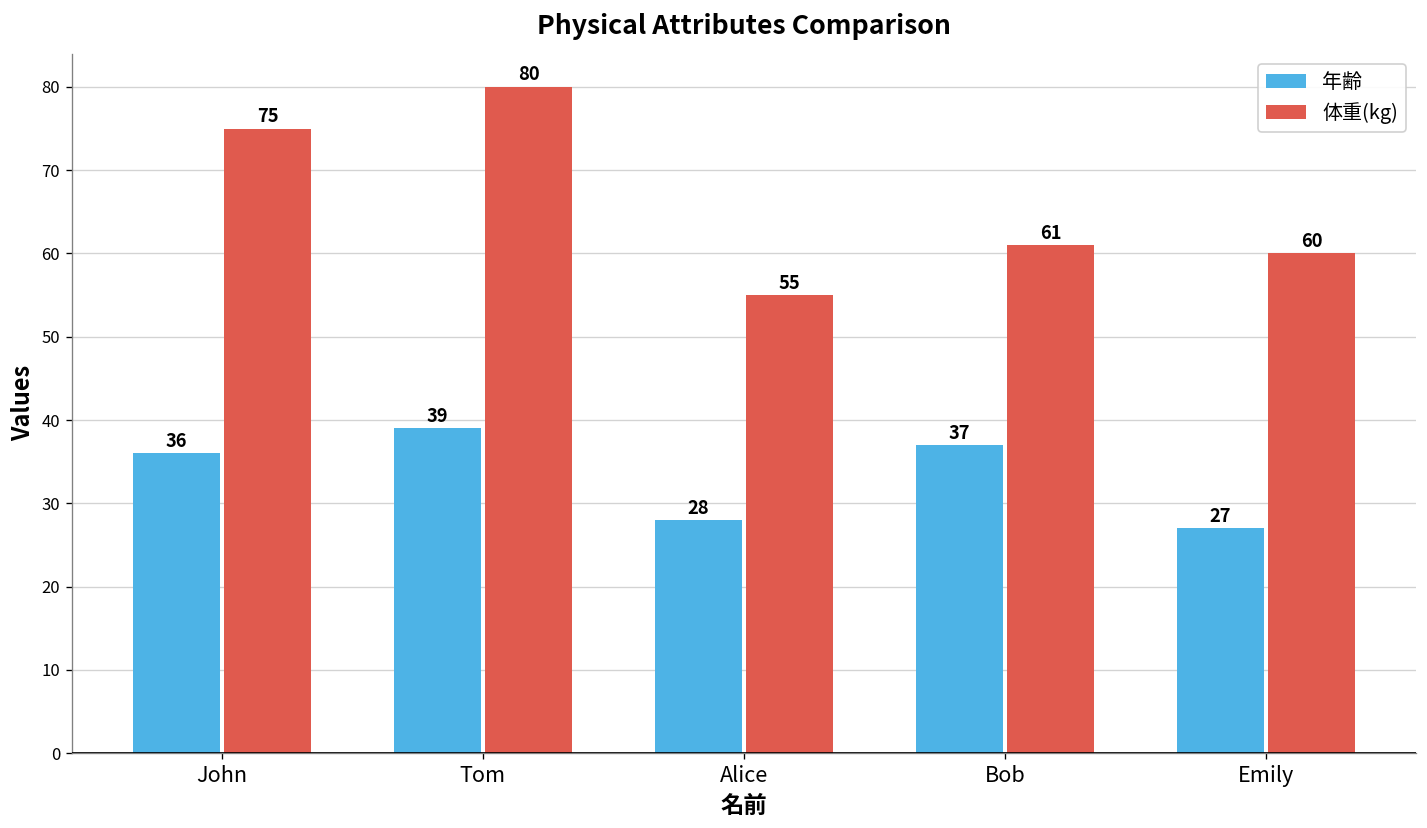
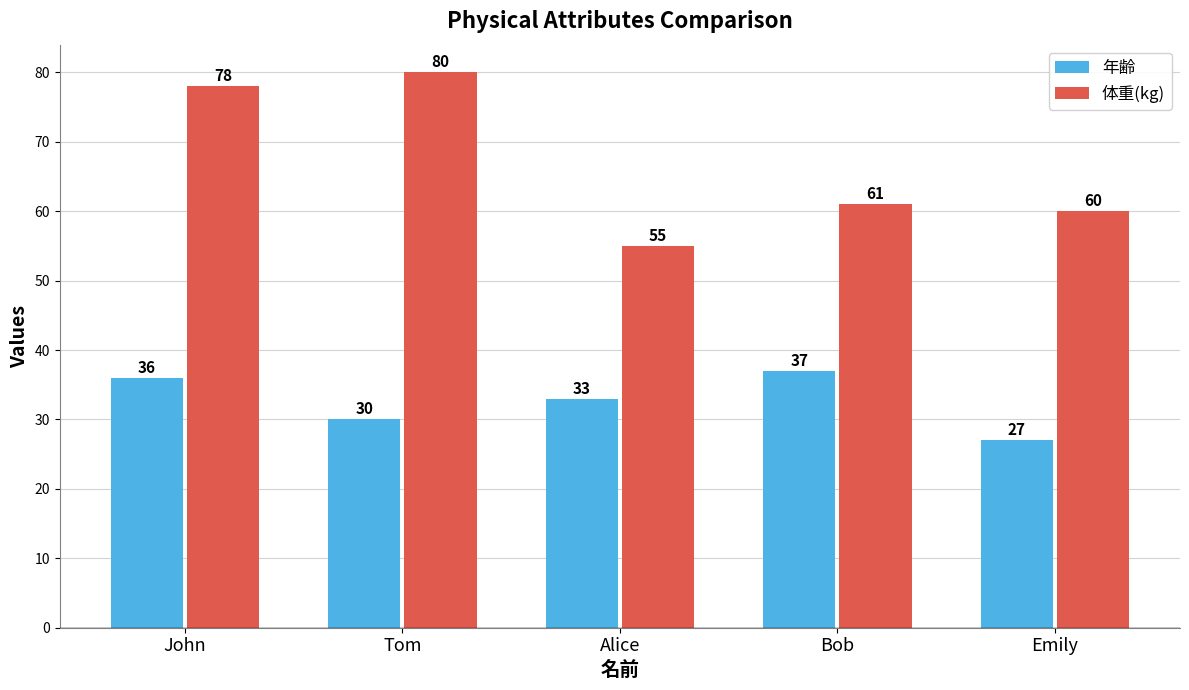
体重(kg), John: 75 -> 78
年齢, Tom: 39 -> 30
年齢, Alice: 28 -> 33
